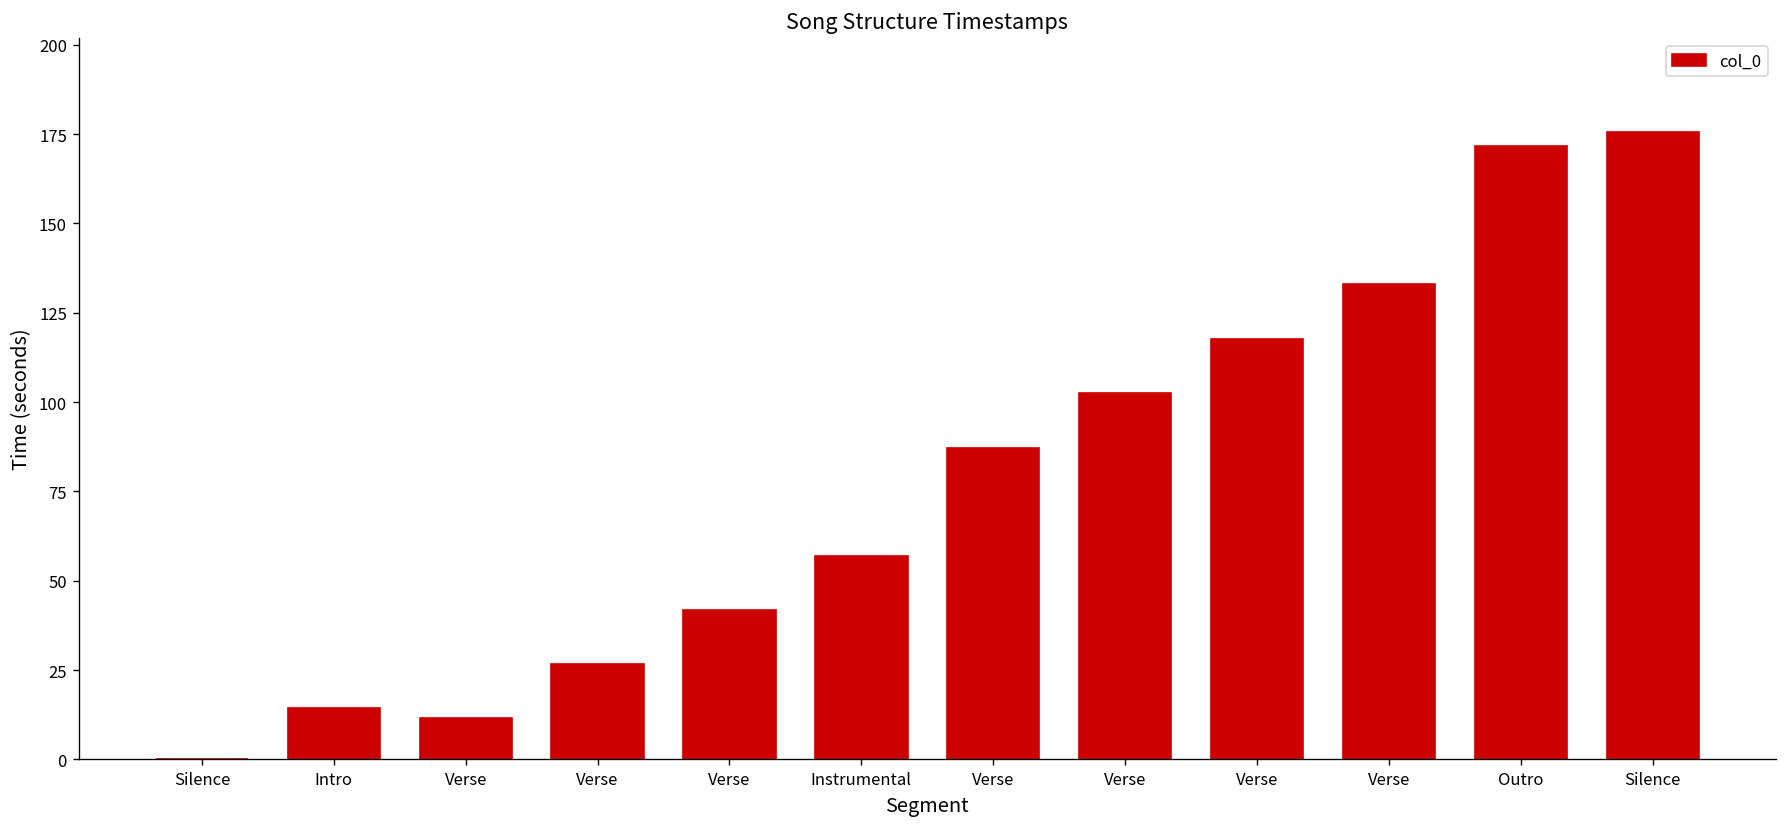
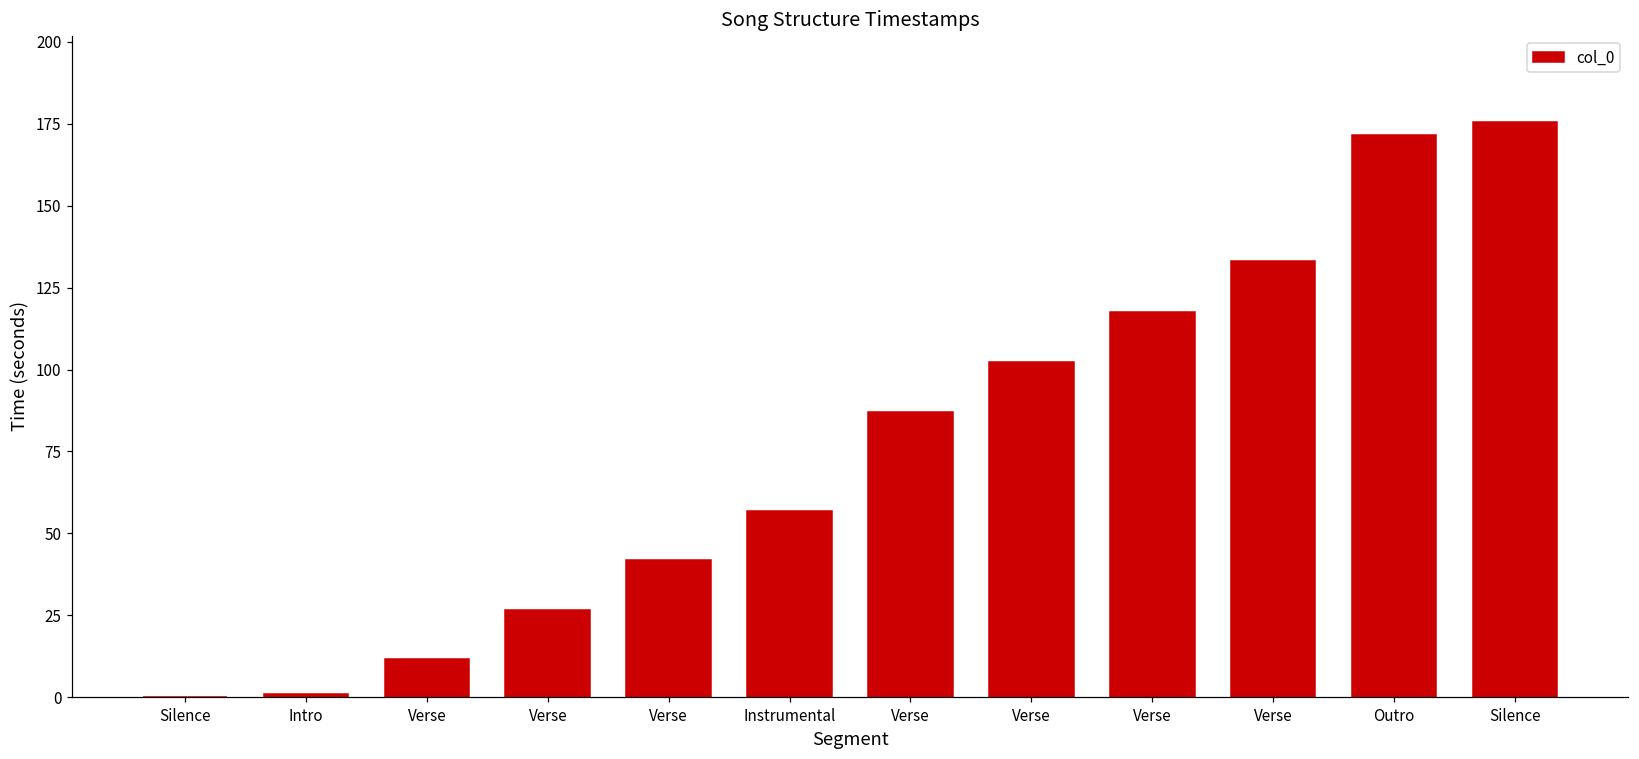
Intro: 14 -> 1
